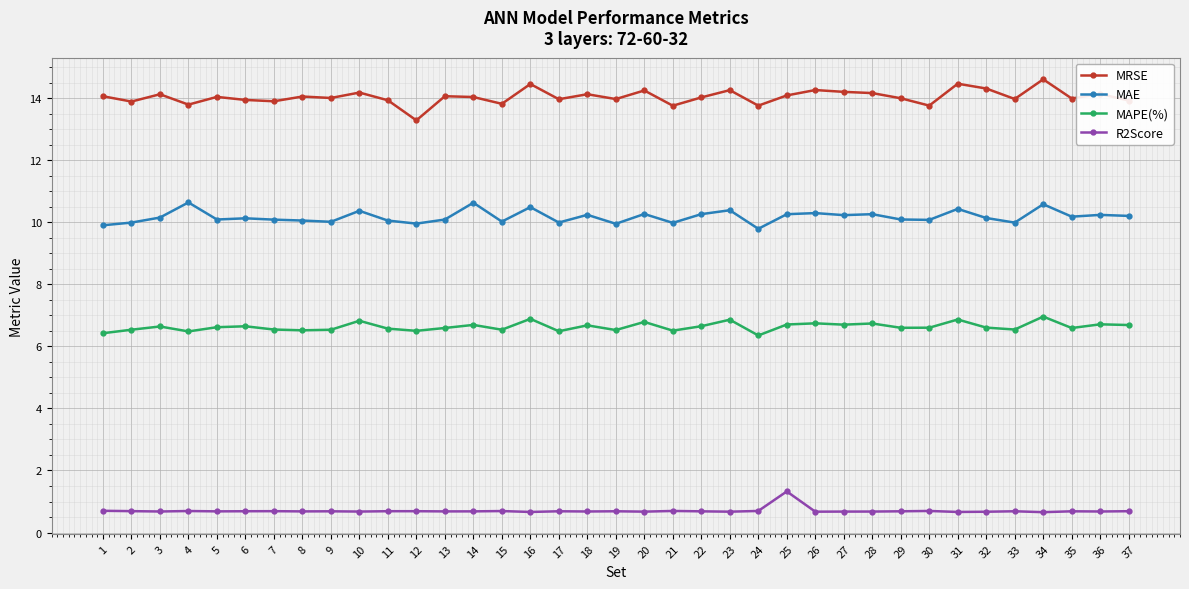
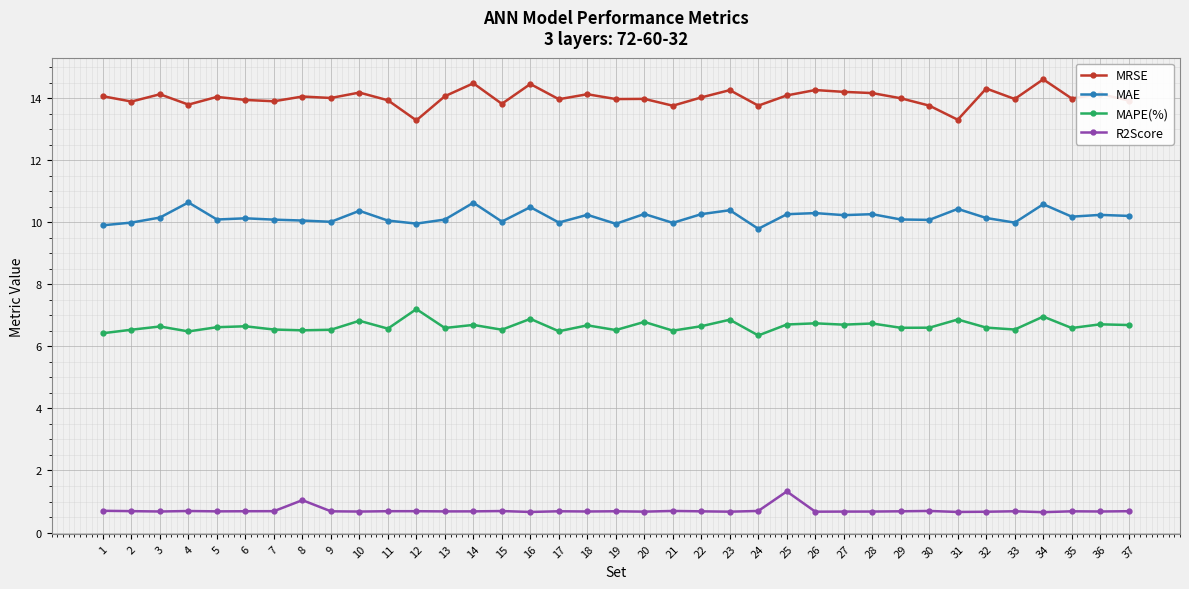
R2Score, 8: 0.7 -> 1.0
MAPE(%), 12: 6.5 -> 7.2
MRSE, 14: 14.0 -> 14.5
MRSE, 20: 14.2 -> 14.0
MRSE, 31: 14.5 -> 13.3
